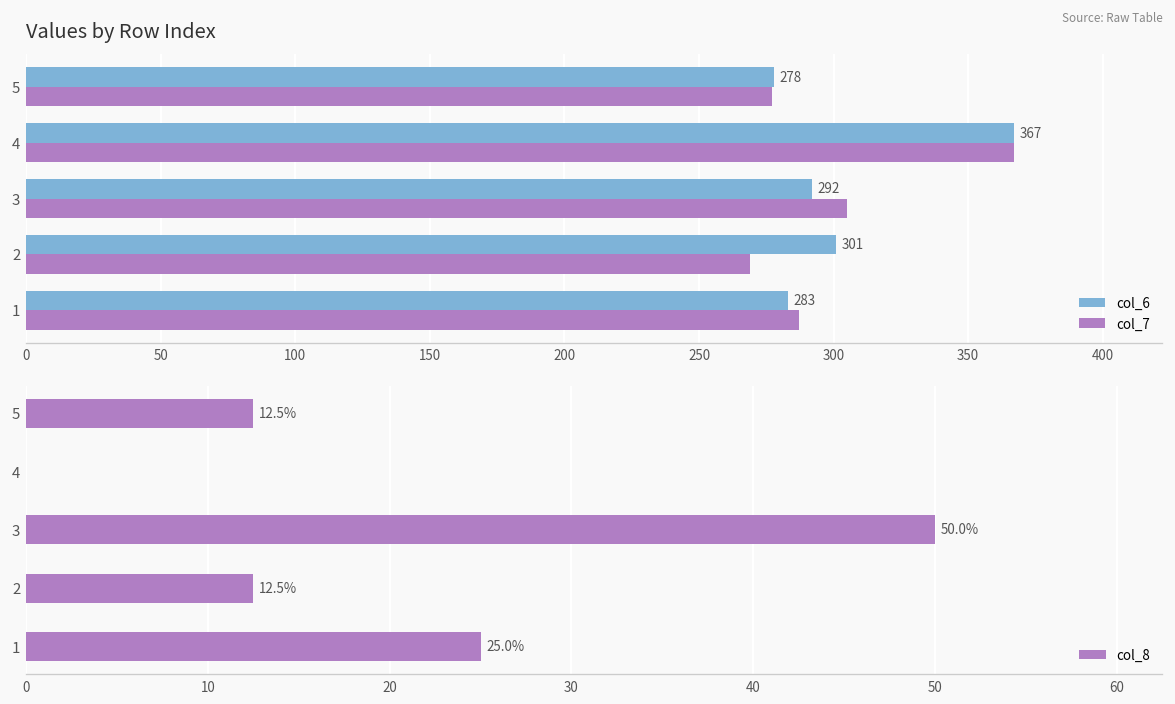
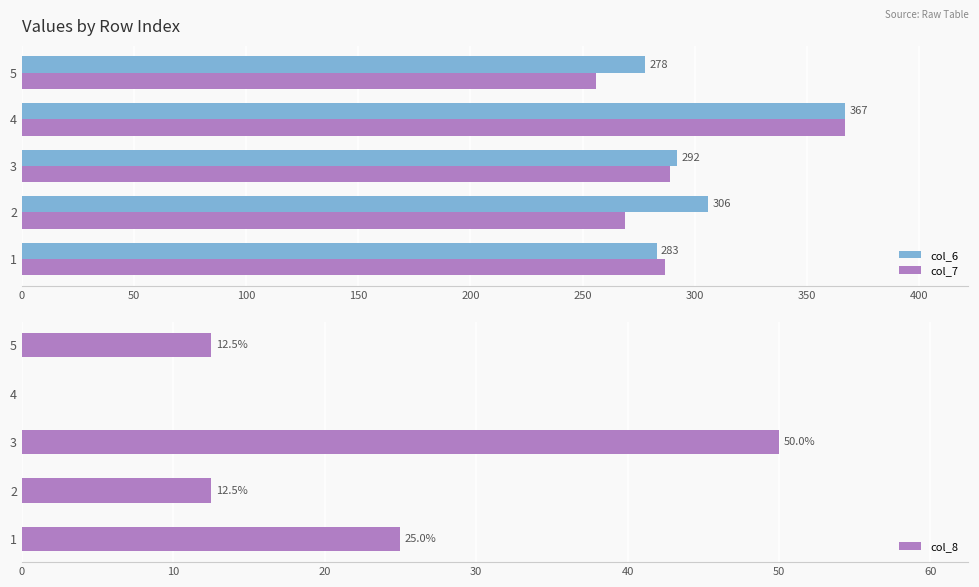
Values by Row Index, col_7, 5: 277 -> 256
Values by Row Index, col_7, 3: 305 -> 289
Values by Row Index, col_6, 2: 301 -> 306
